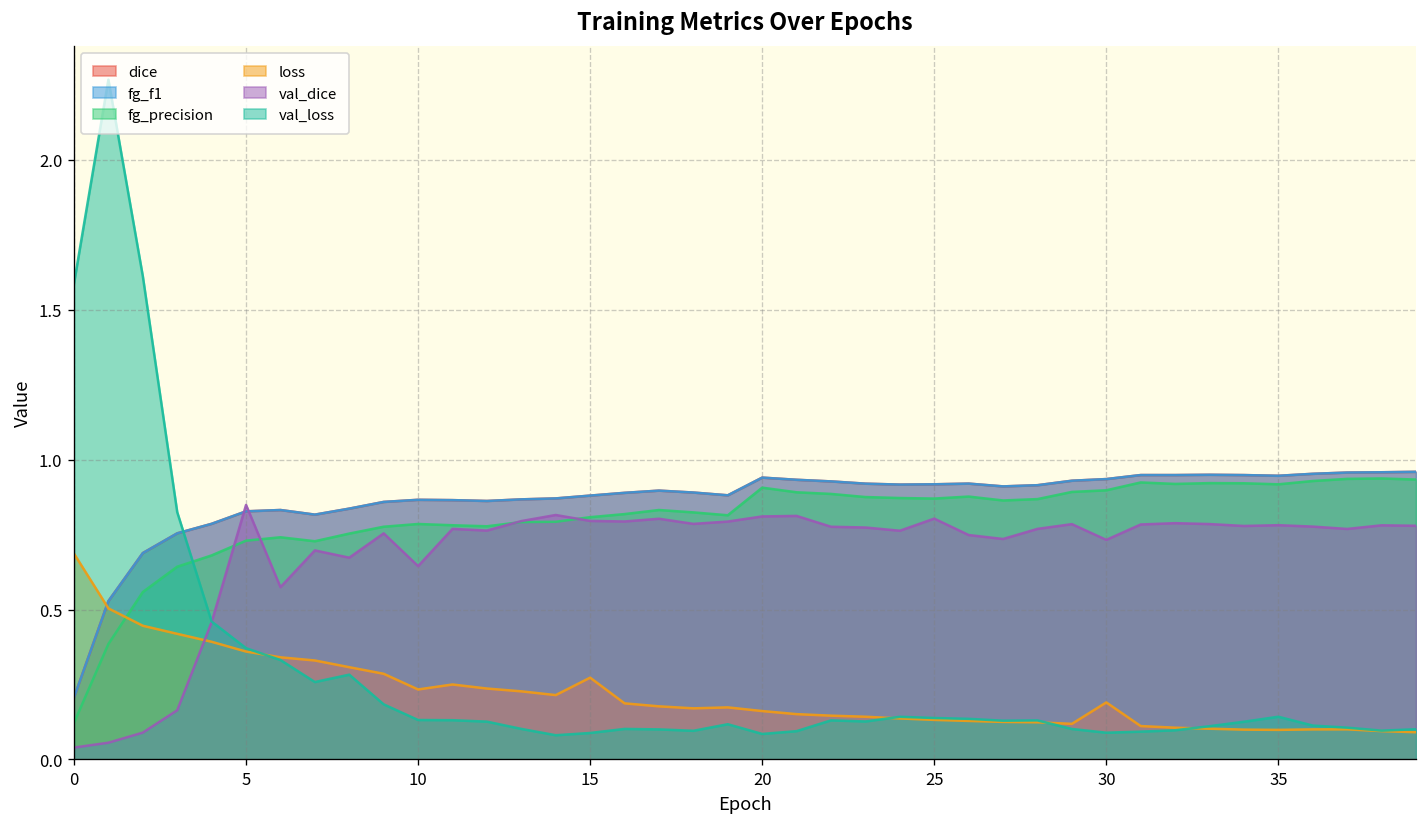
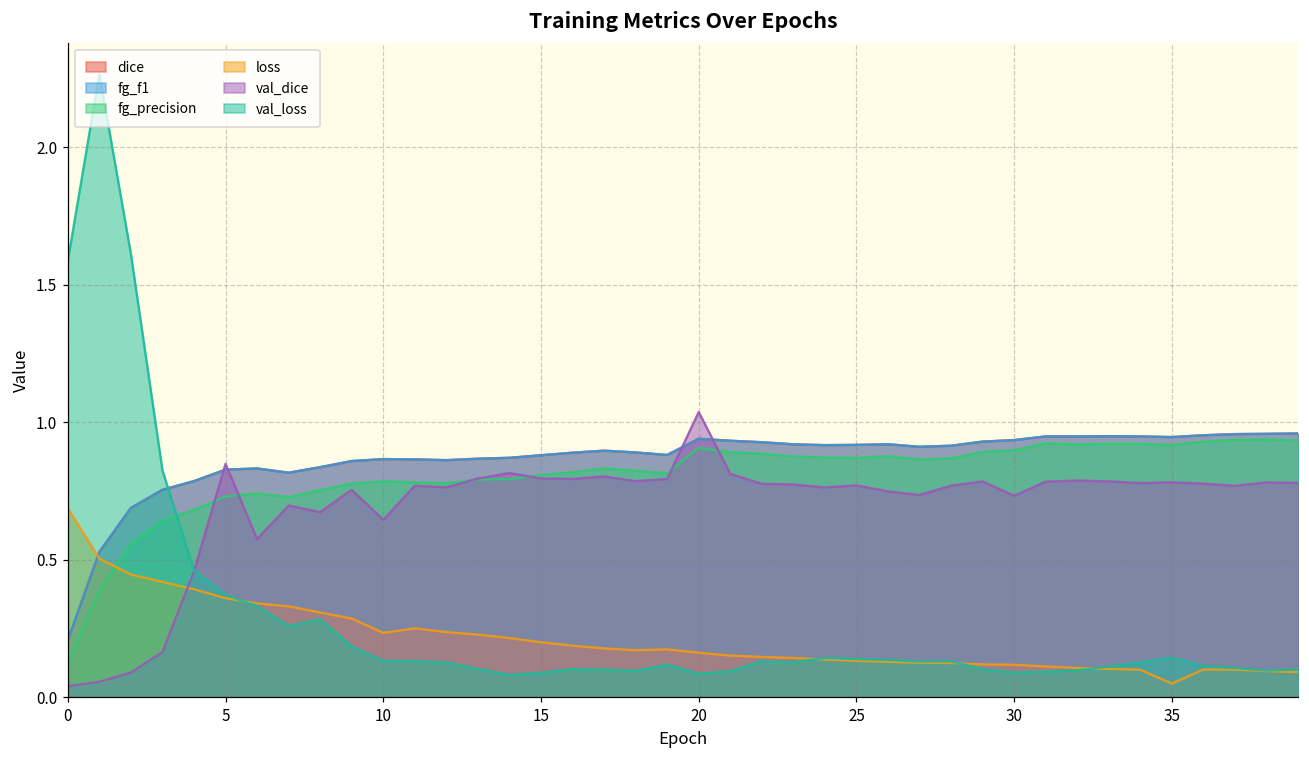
loss, 15: 0.27 -> 0.20
val_dice, 20: 0.81 -> 1.04
val_dice, 25: 0.80 -> 0.77
loss, 30: 0.19 -> 0.12
loss, 35: 0.10 -> 0.05
